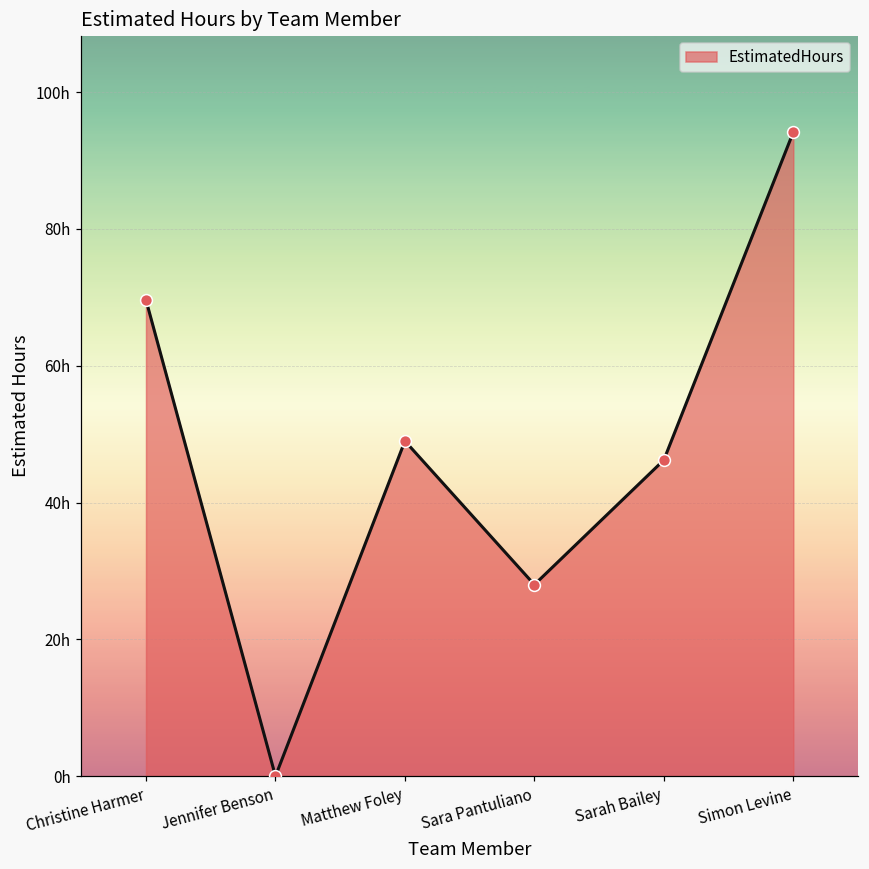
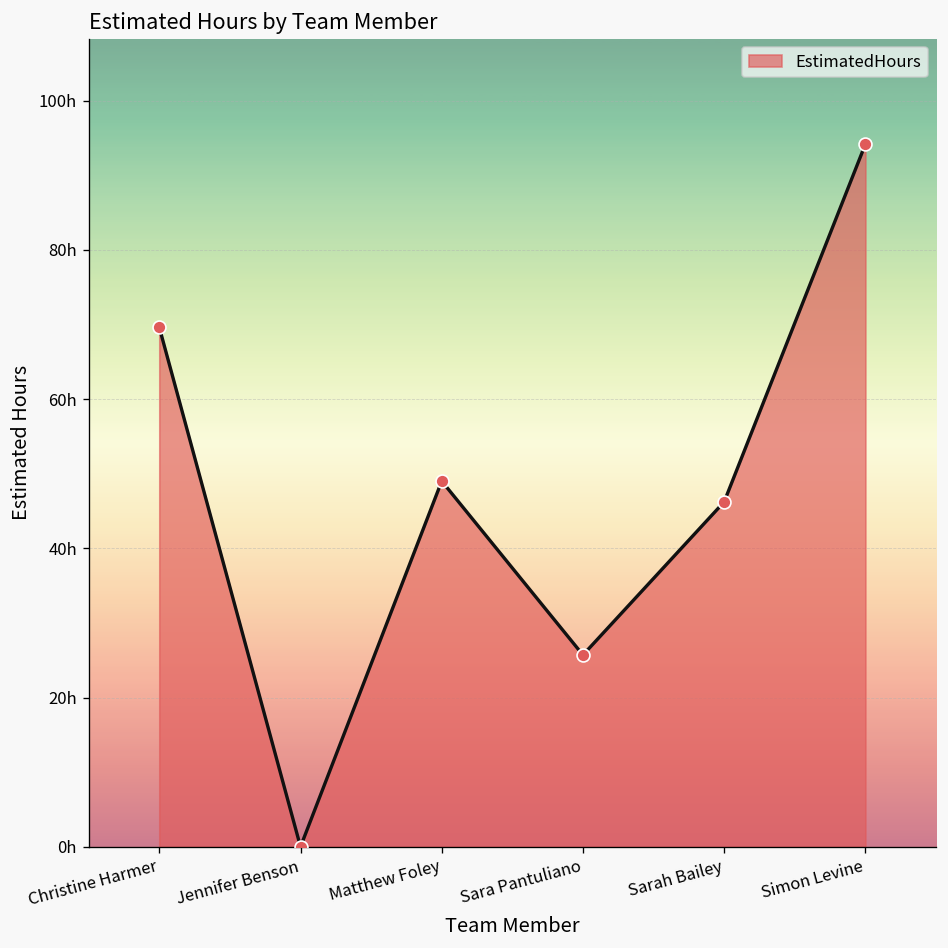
Sara Pantuliano: 28h -> 26h
